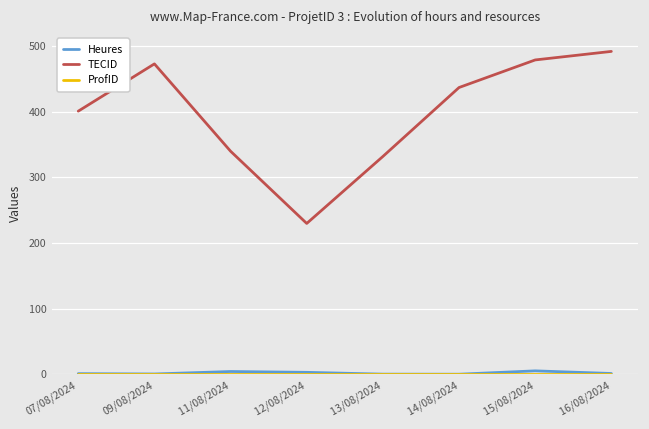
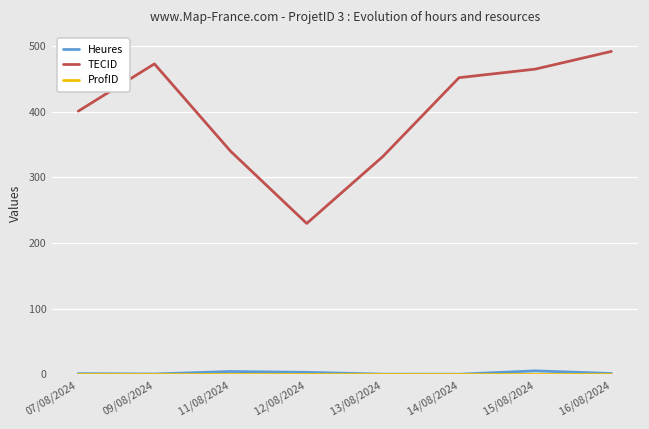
TECID, 14/08/2024: 440 -> 450
TECID, 15/08/2024: 480 -> 470
